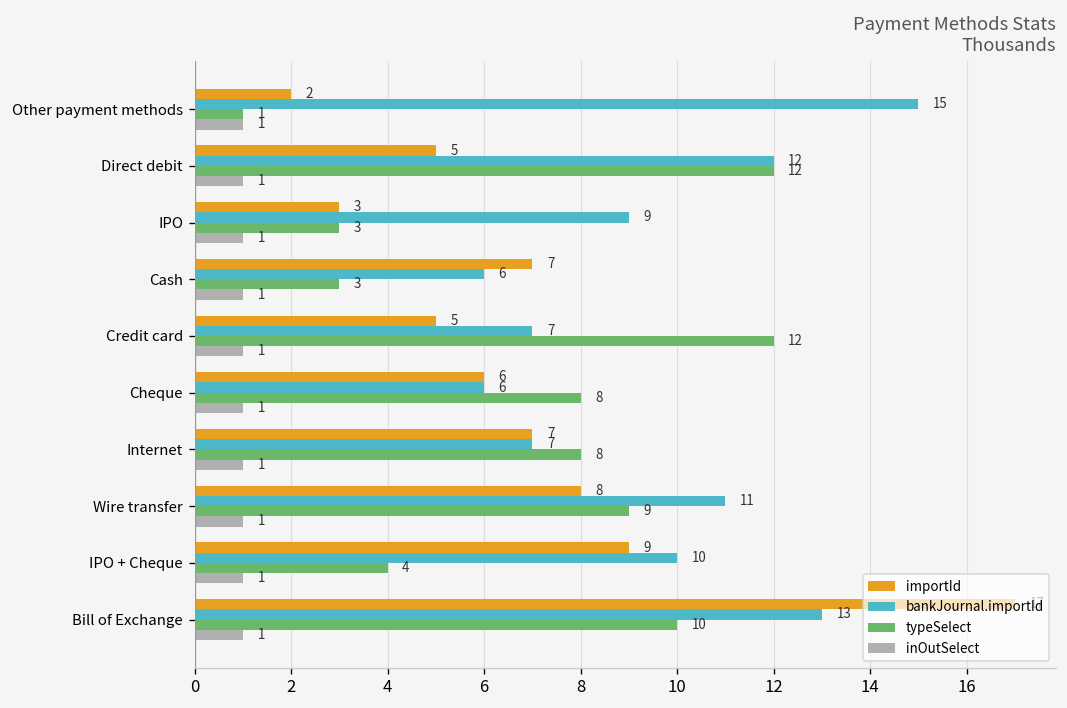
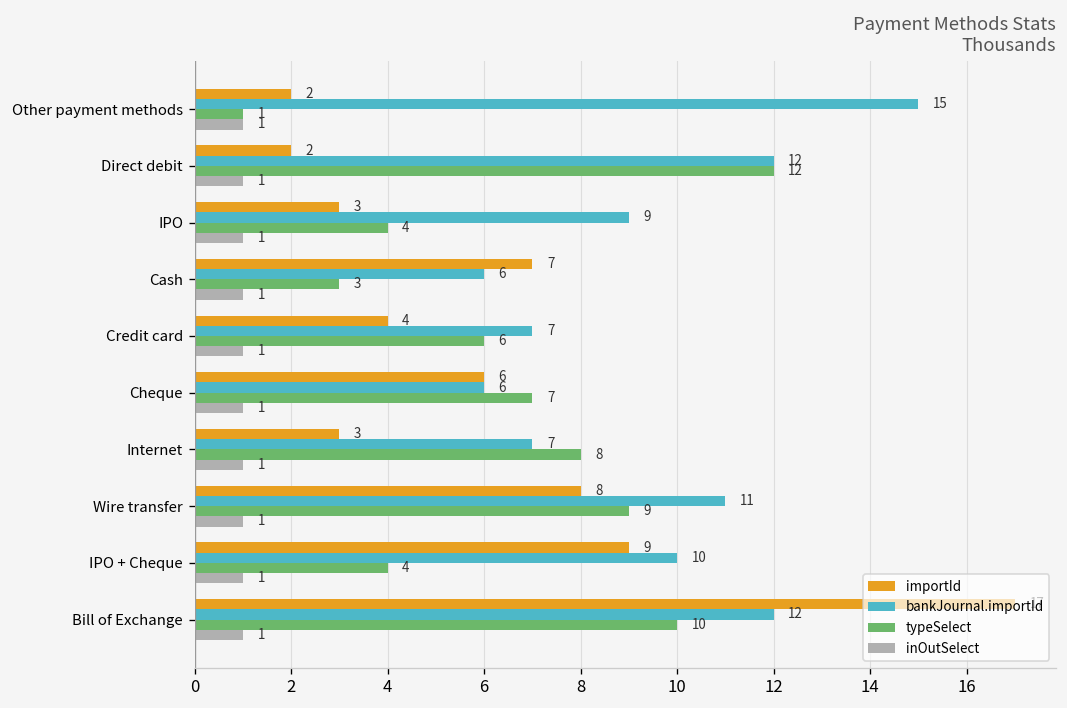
importId, Direct debit: 5 -> 2
typeSelect, IPO: 3 -> 4
importId, Credit card: 5 -> 4
typeSelect, Credit card: 12 -> 6
typeSelect, Cheque: 8 -> 7
importId, Internet: 7 -> 3
bankJournal.importId, Bill of Exchange: 13 -> 12
